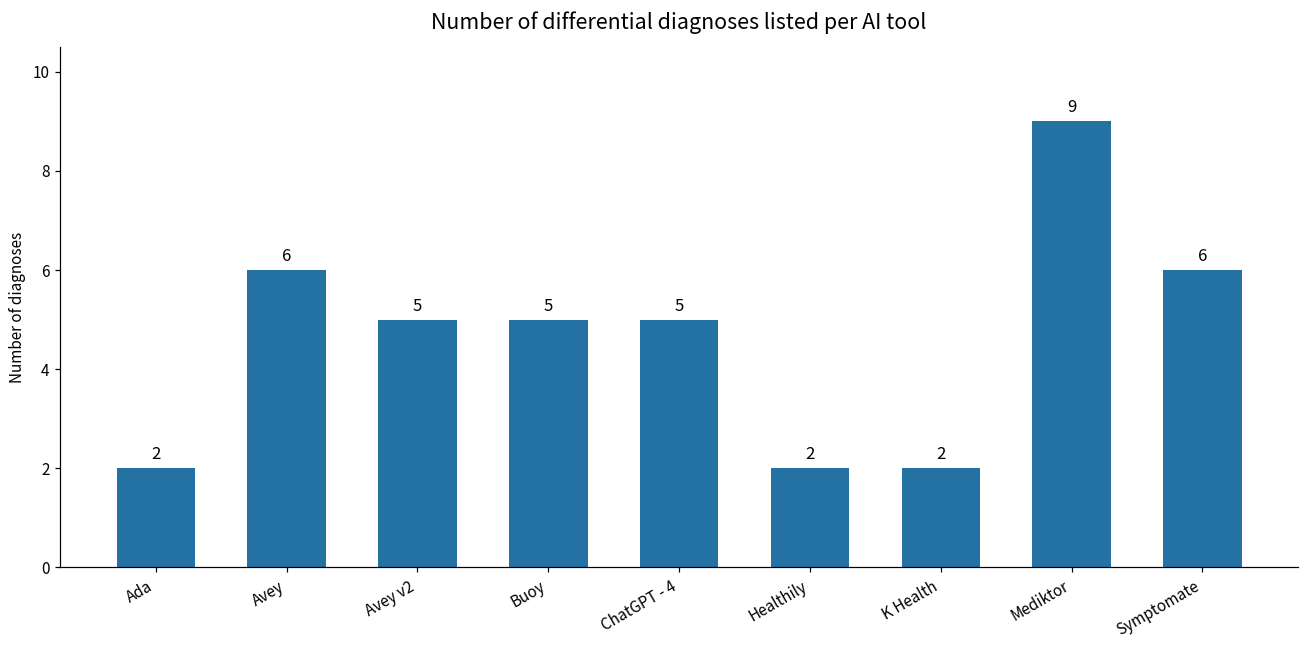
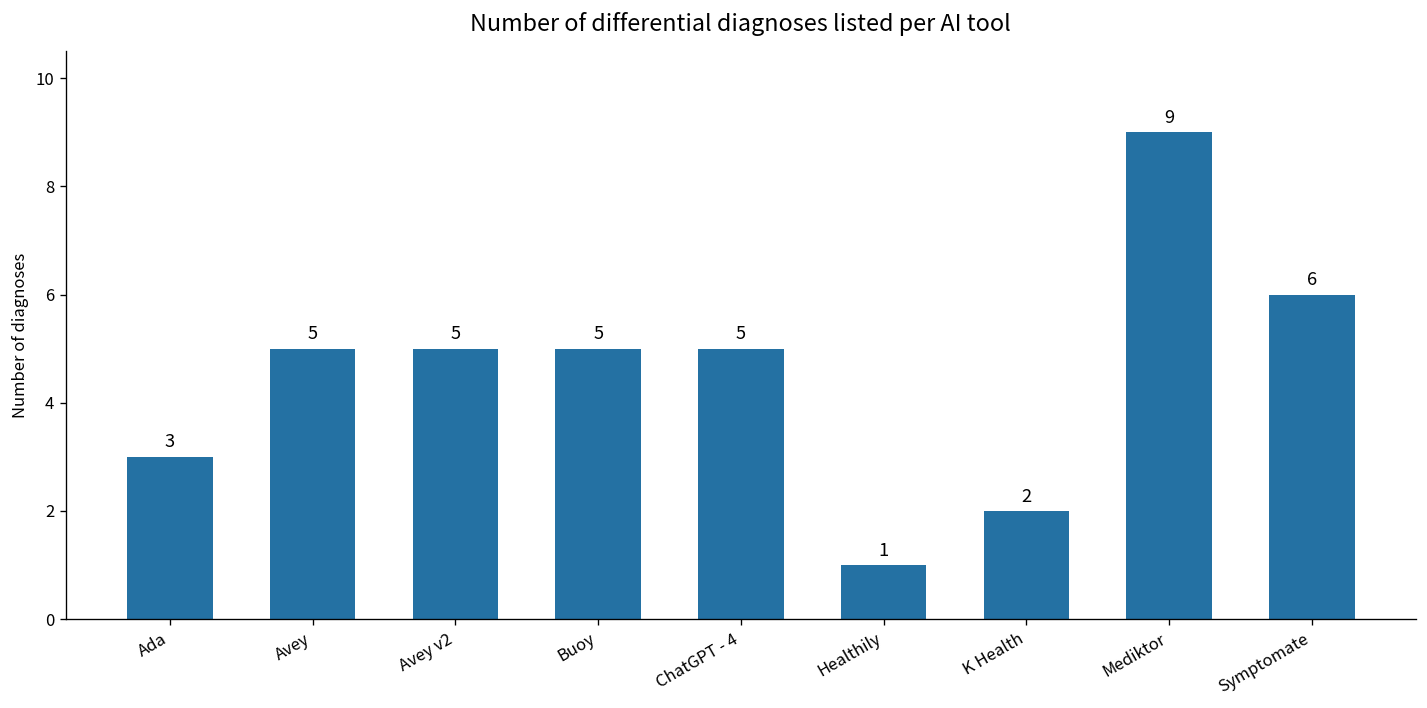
Ada: 2 -> 3
Avey: 6 -> 5
Healthily: 2 -> 1
